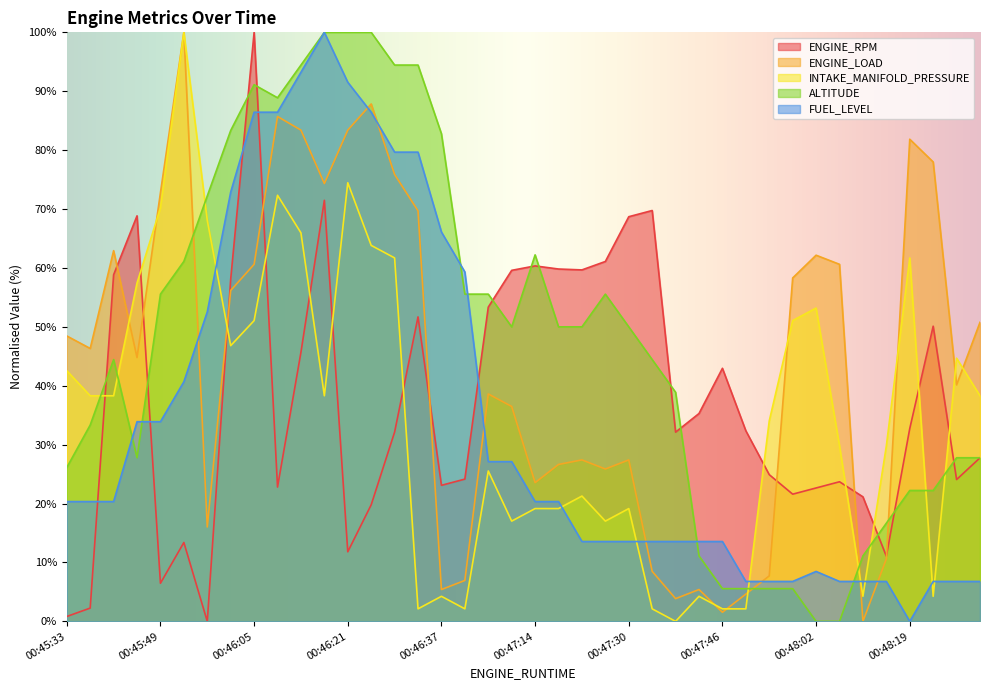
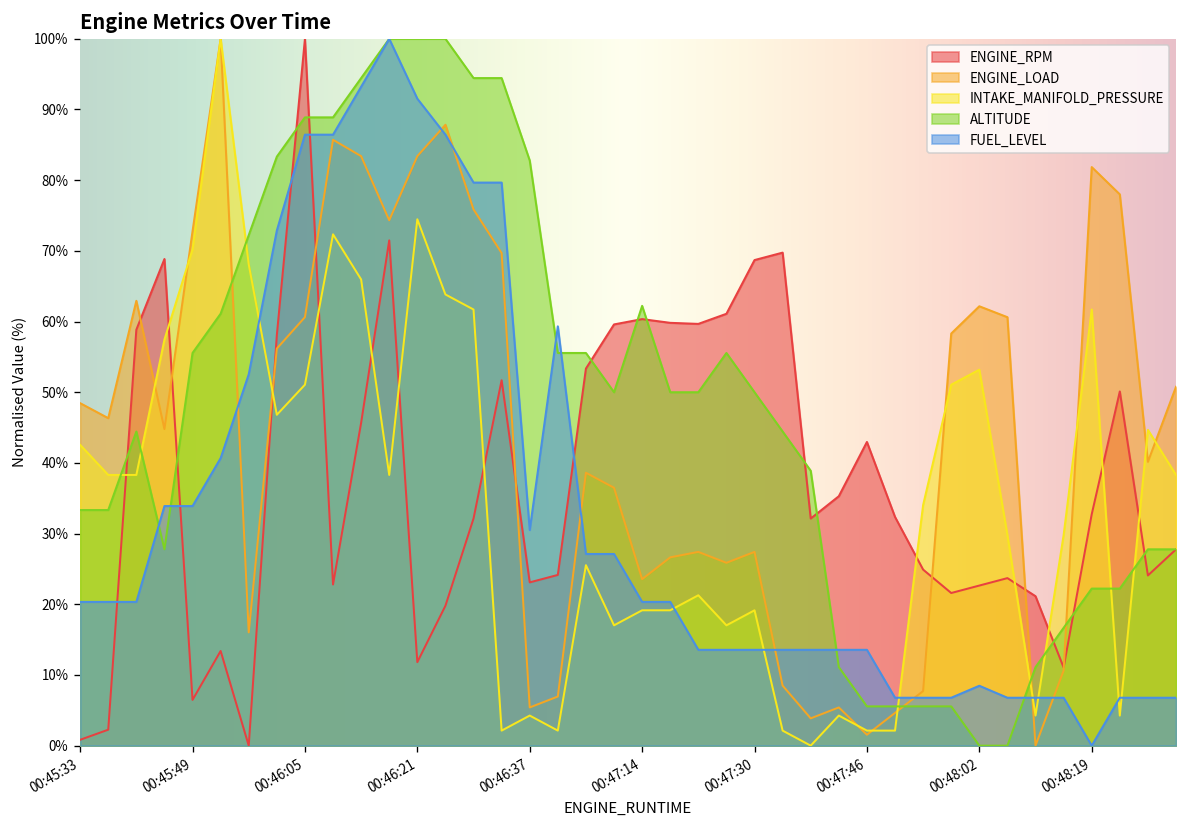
ALTITUDE, 00:45:33: 26% -> 33%
ALTITUDE, 00:46:05: 91% -> 89%
FUEL_LEVEL, 00:46:37: 66% -> 31%
